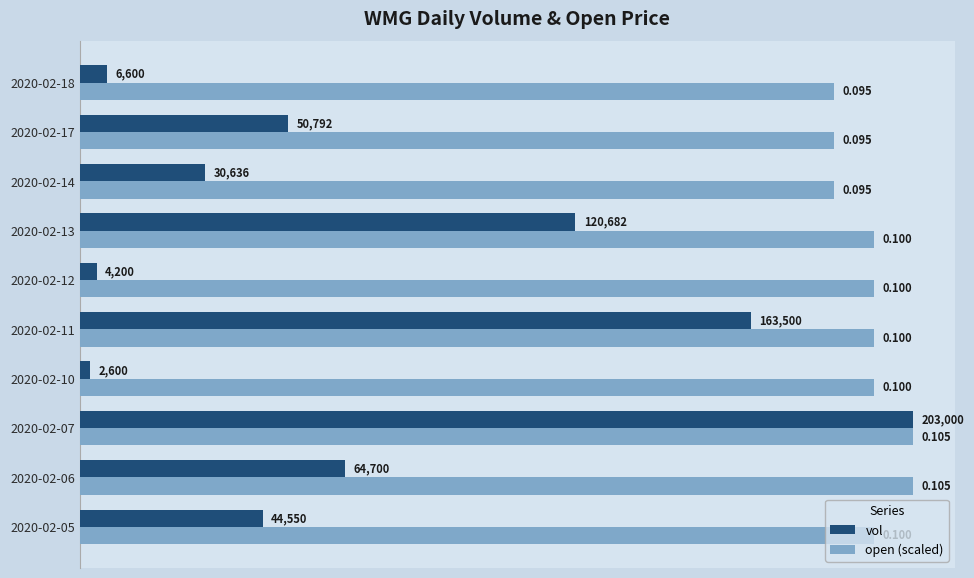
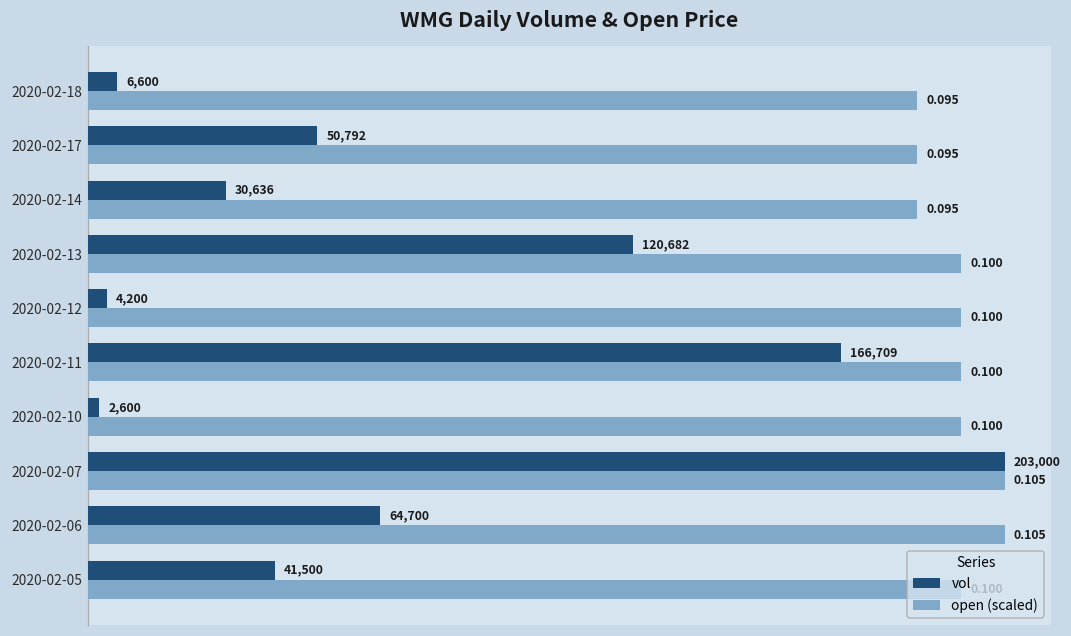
vol, 2020-02-11: 163,500 -> 166,709
vol, 2020-02-05: 44,550 -> 41,500
